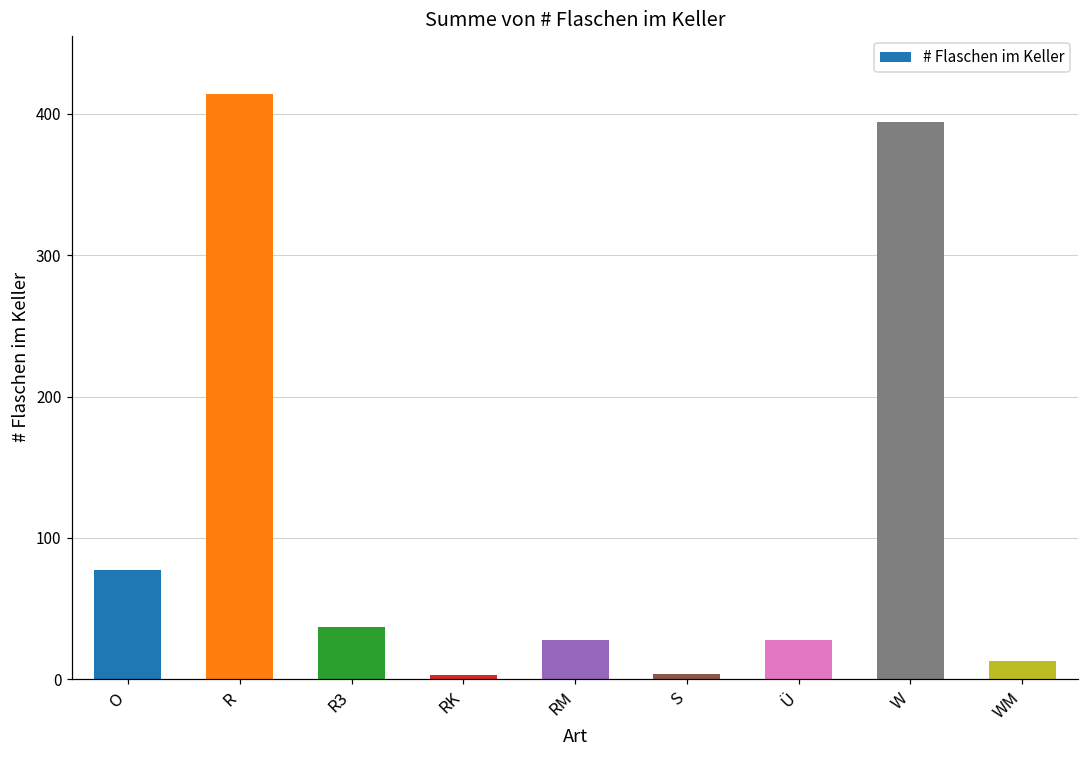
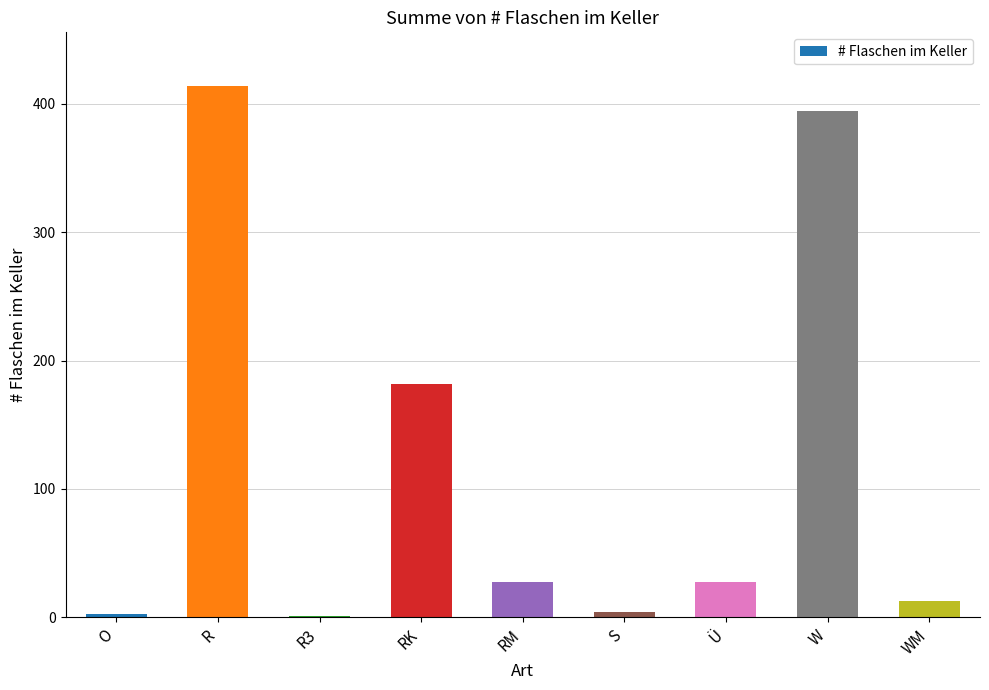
O: 77 -> 3
R3: 37 -> 1
RK: 3 -> 182
